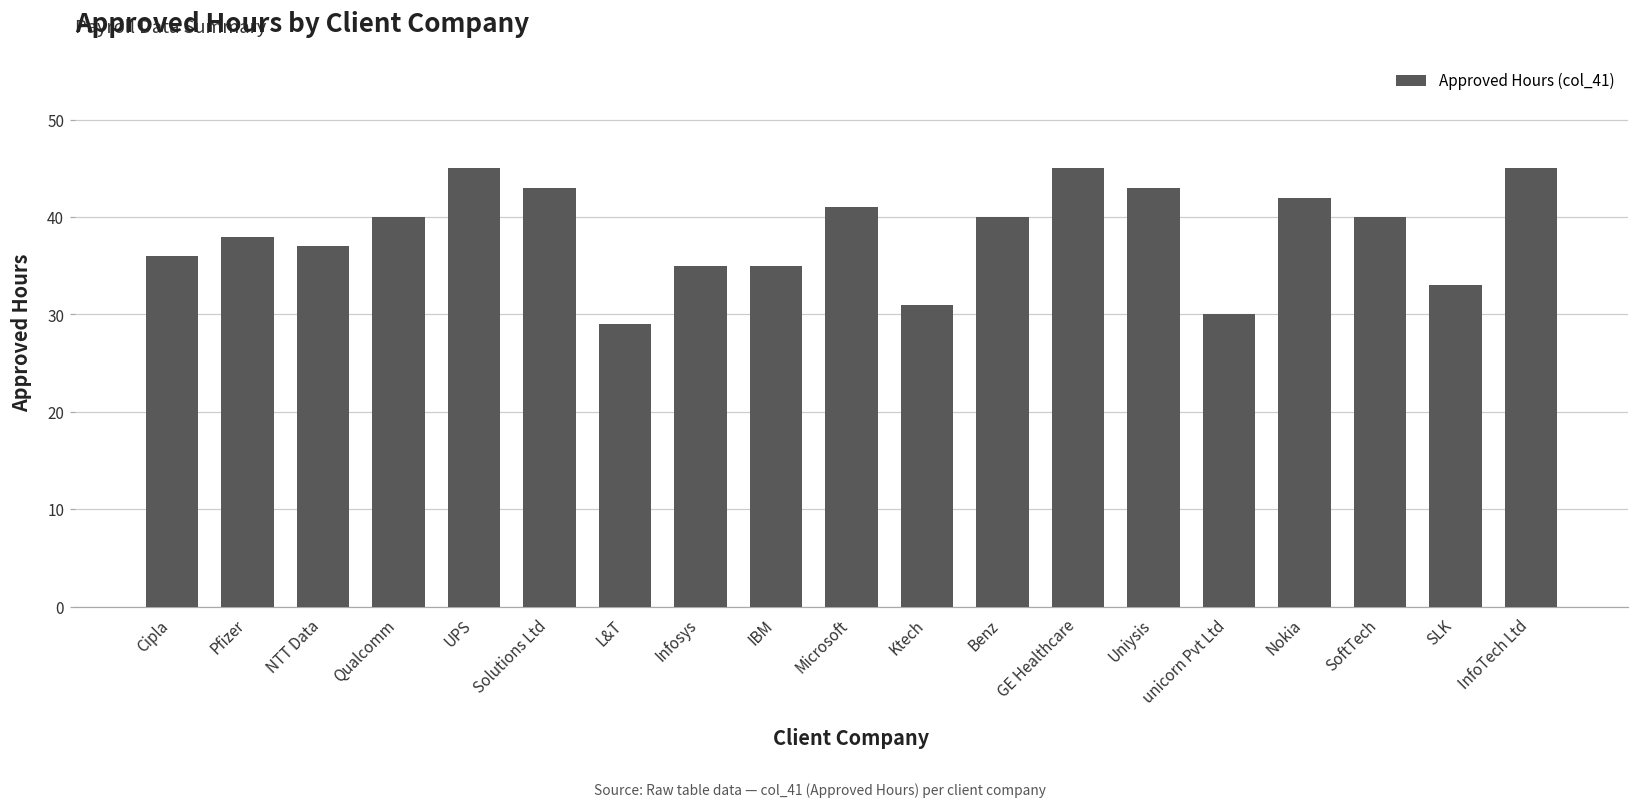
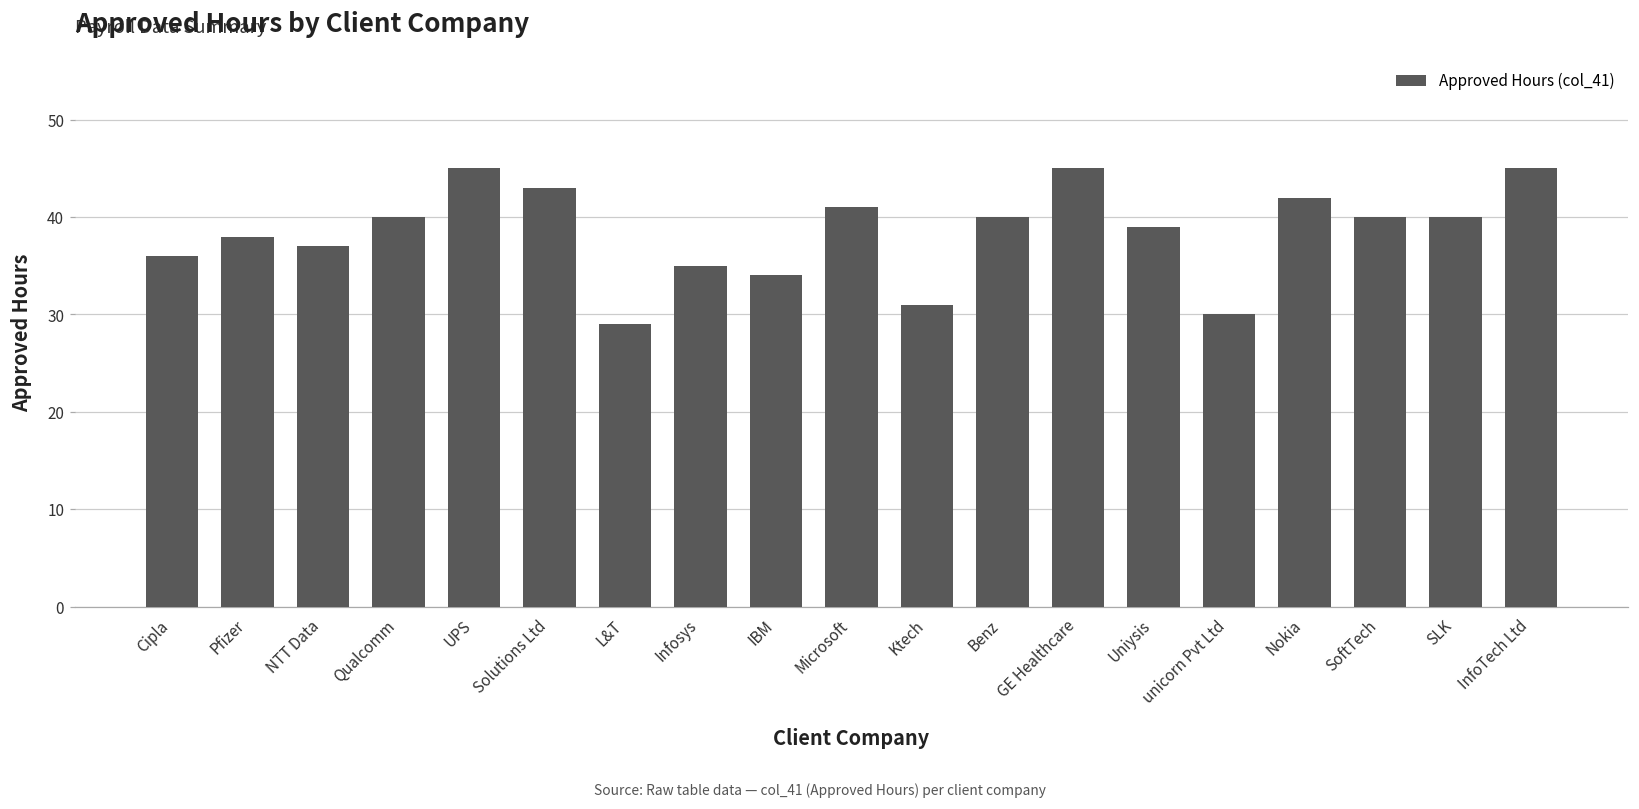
IBM: 35 -> 34
Uniysis: 43 -> 39
SLK: 33 -> 40
